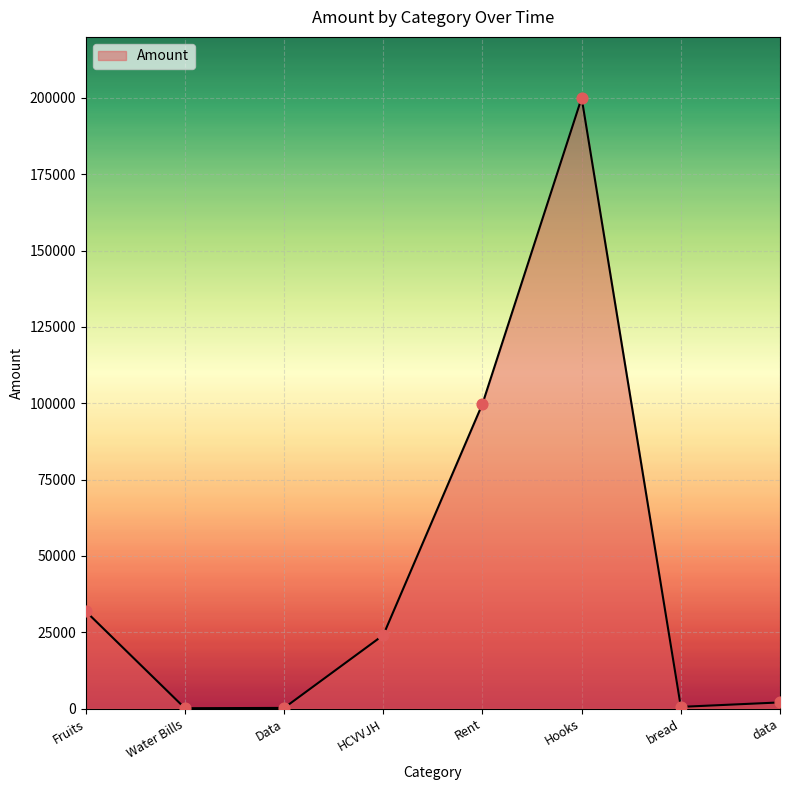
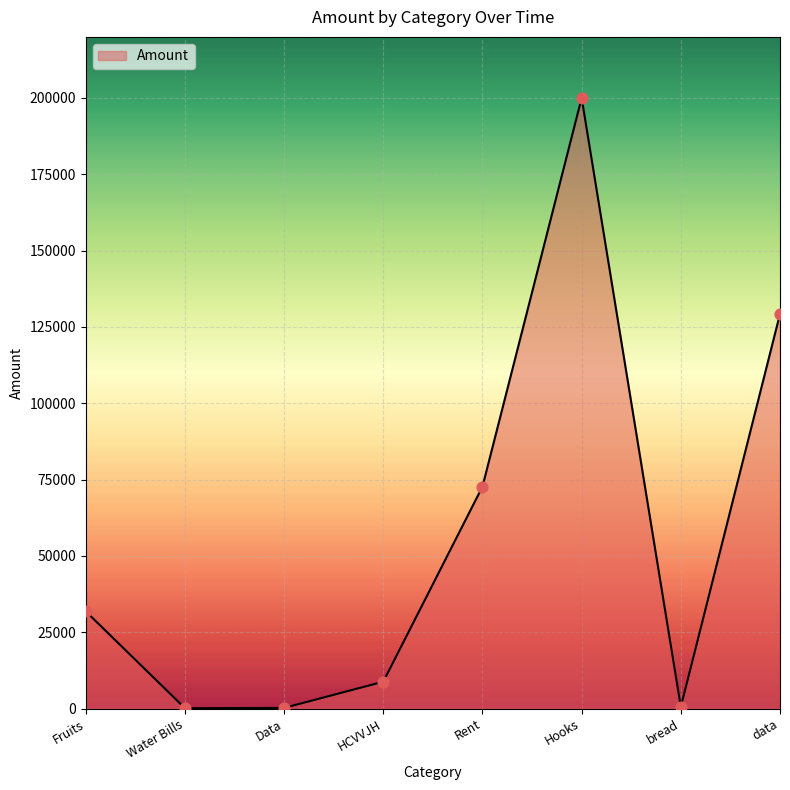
HCVVJH: 24000 -> 9000
Rent: 100000 -> 73000
data: 2000 -> 129000
